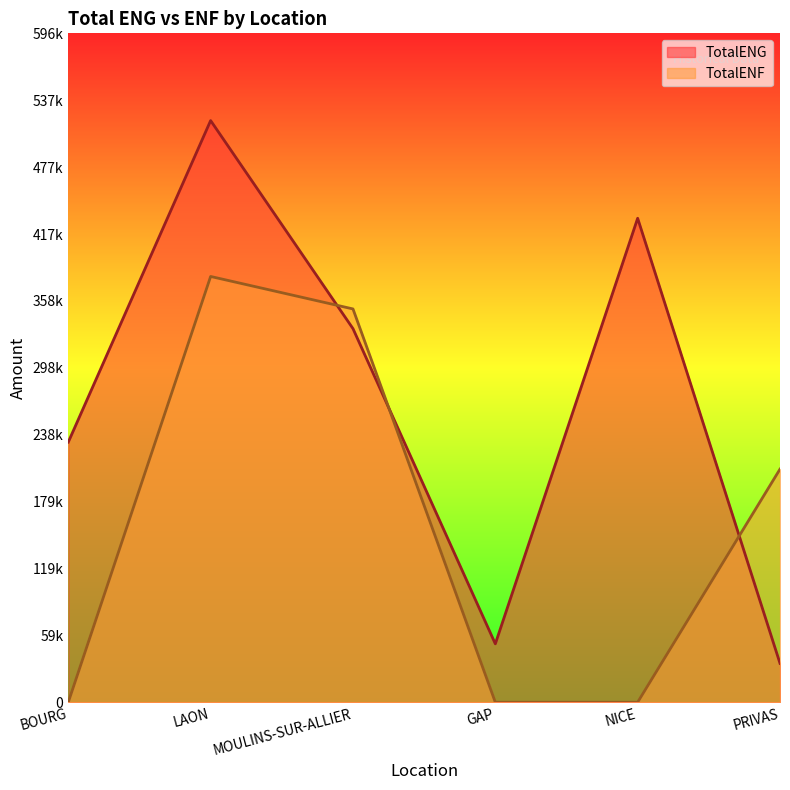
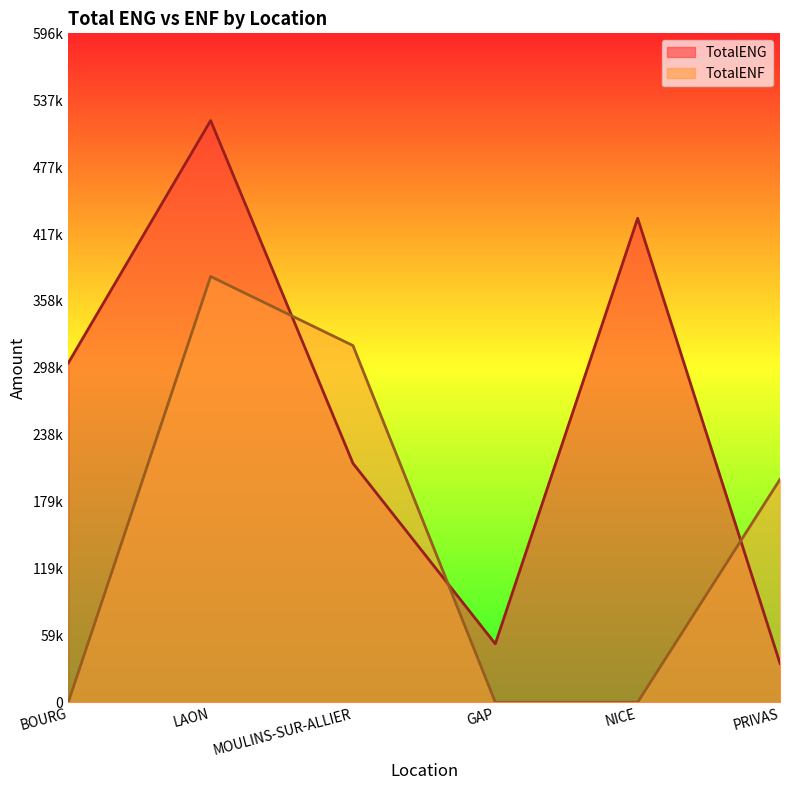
TotalENG, BOURG: 232000 -> 303000
TotalENG, MOULINS-SUR-ALLIER: 333000 -> 213000
TotalENF, MOULINS-SUR-ALLIER: 351000 -> 318000
TotalENF, PRIVAS: 208000 -> 199000
